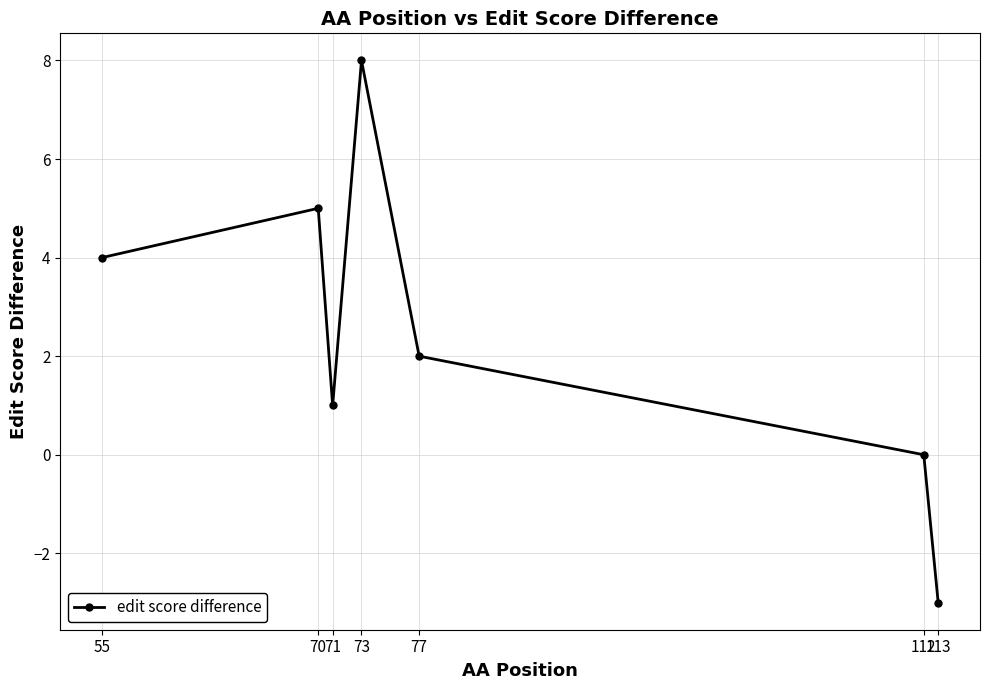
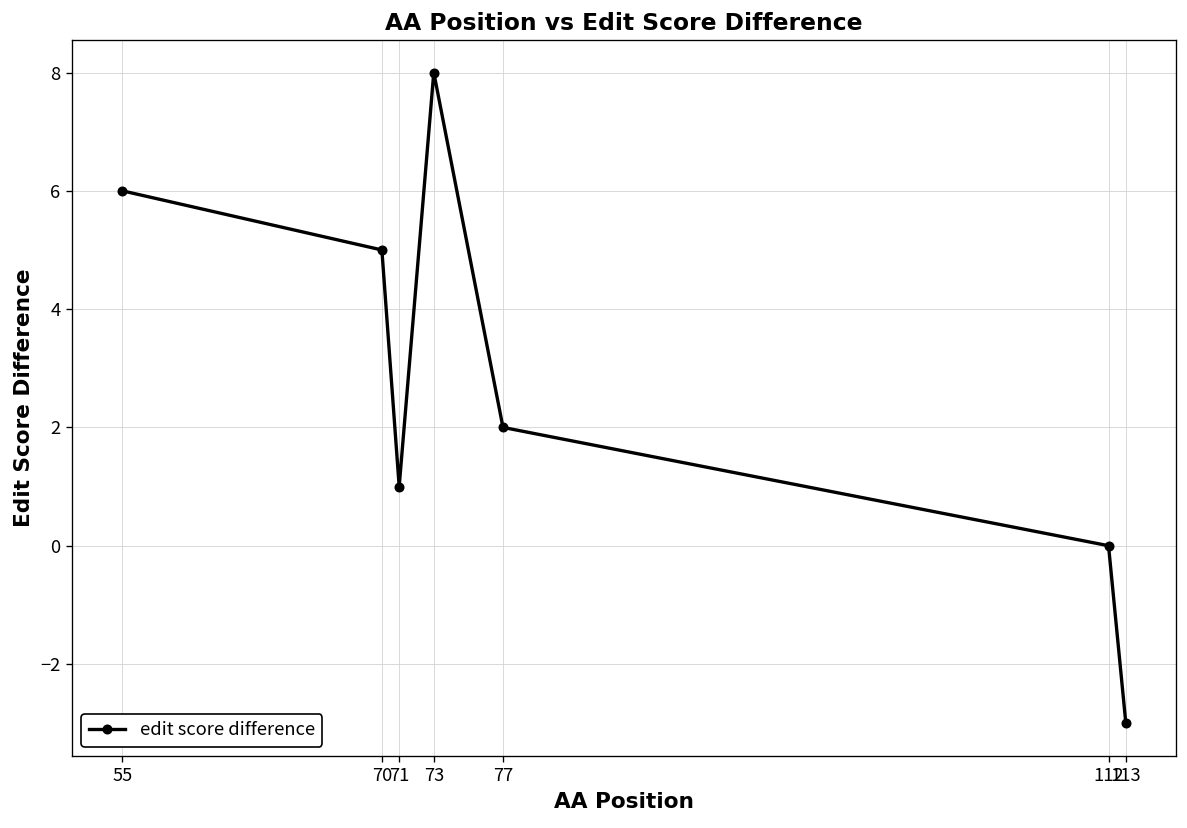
55: 4 -> 6
